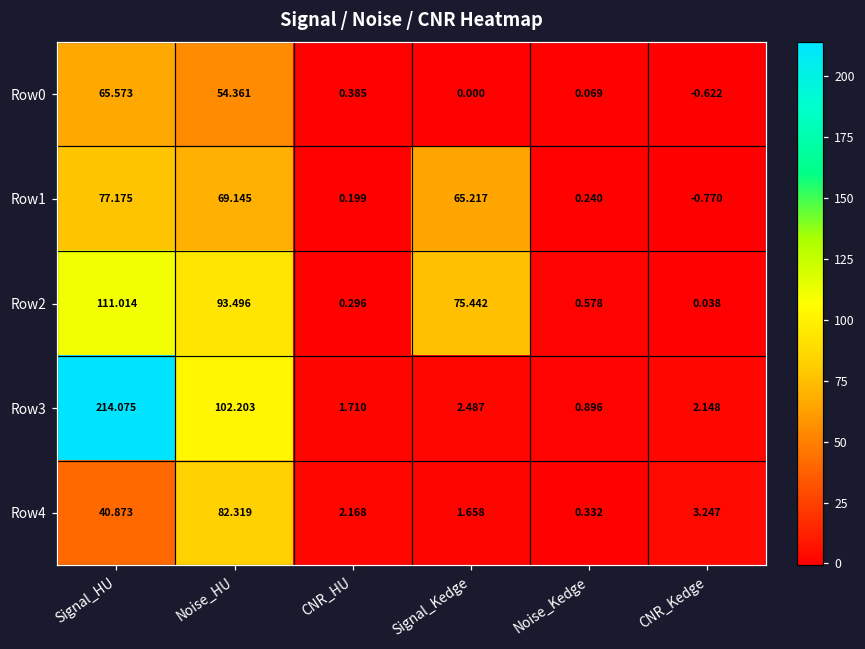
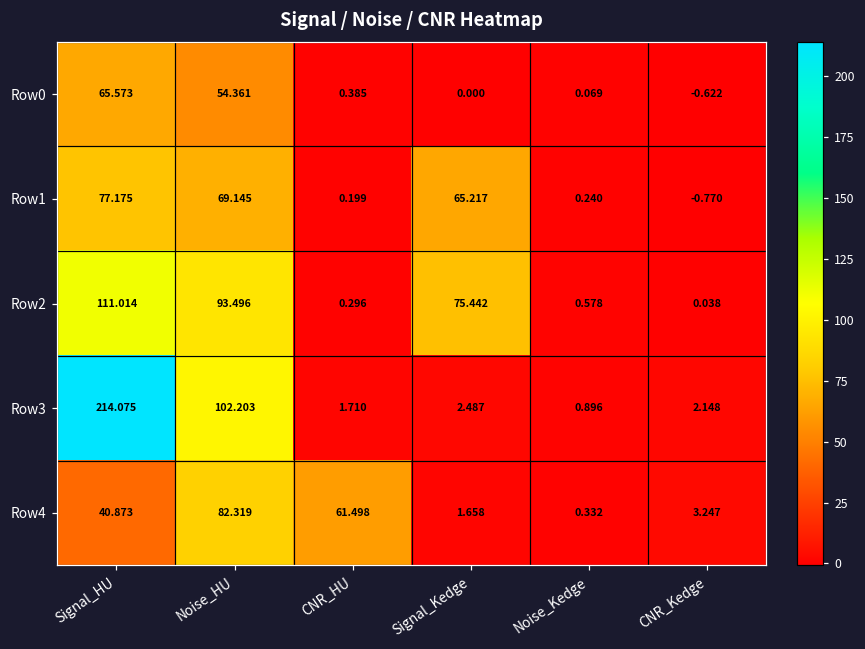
Row4, CNR_HU: 2.168 -> 61.498
